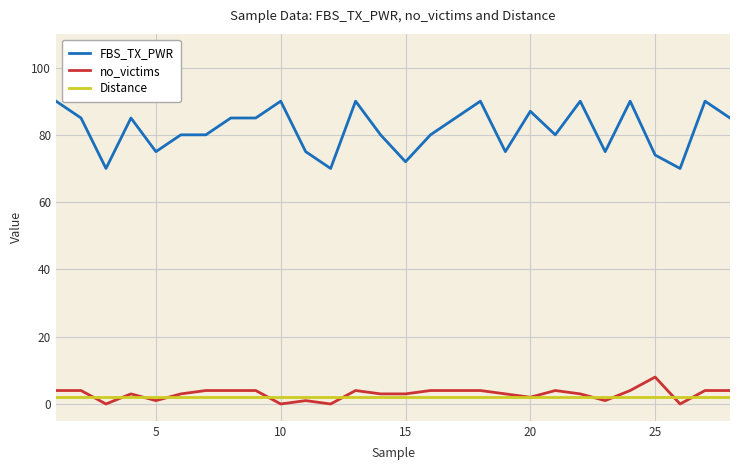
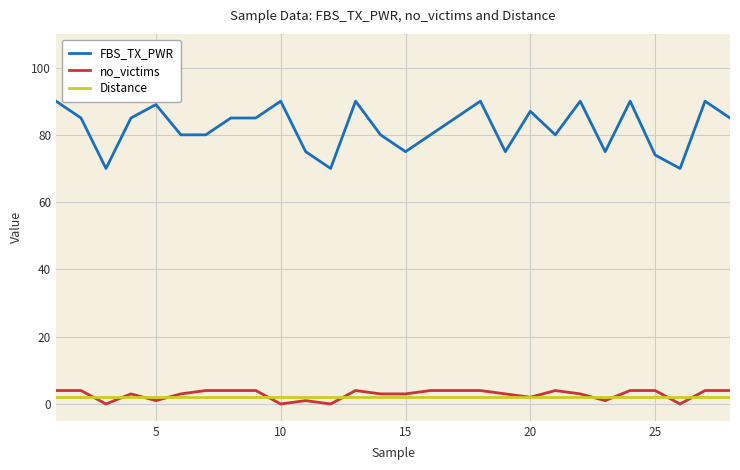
FBS_TX_PWR, 5: 75 -> 89
FBS_TX_PWR, 15: 72 -> 75
no_victims, 25: 8 -> 4
